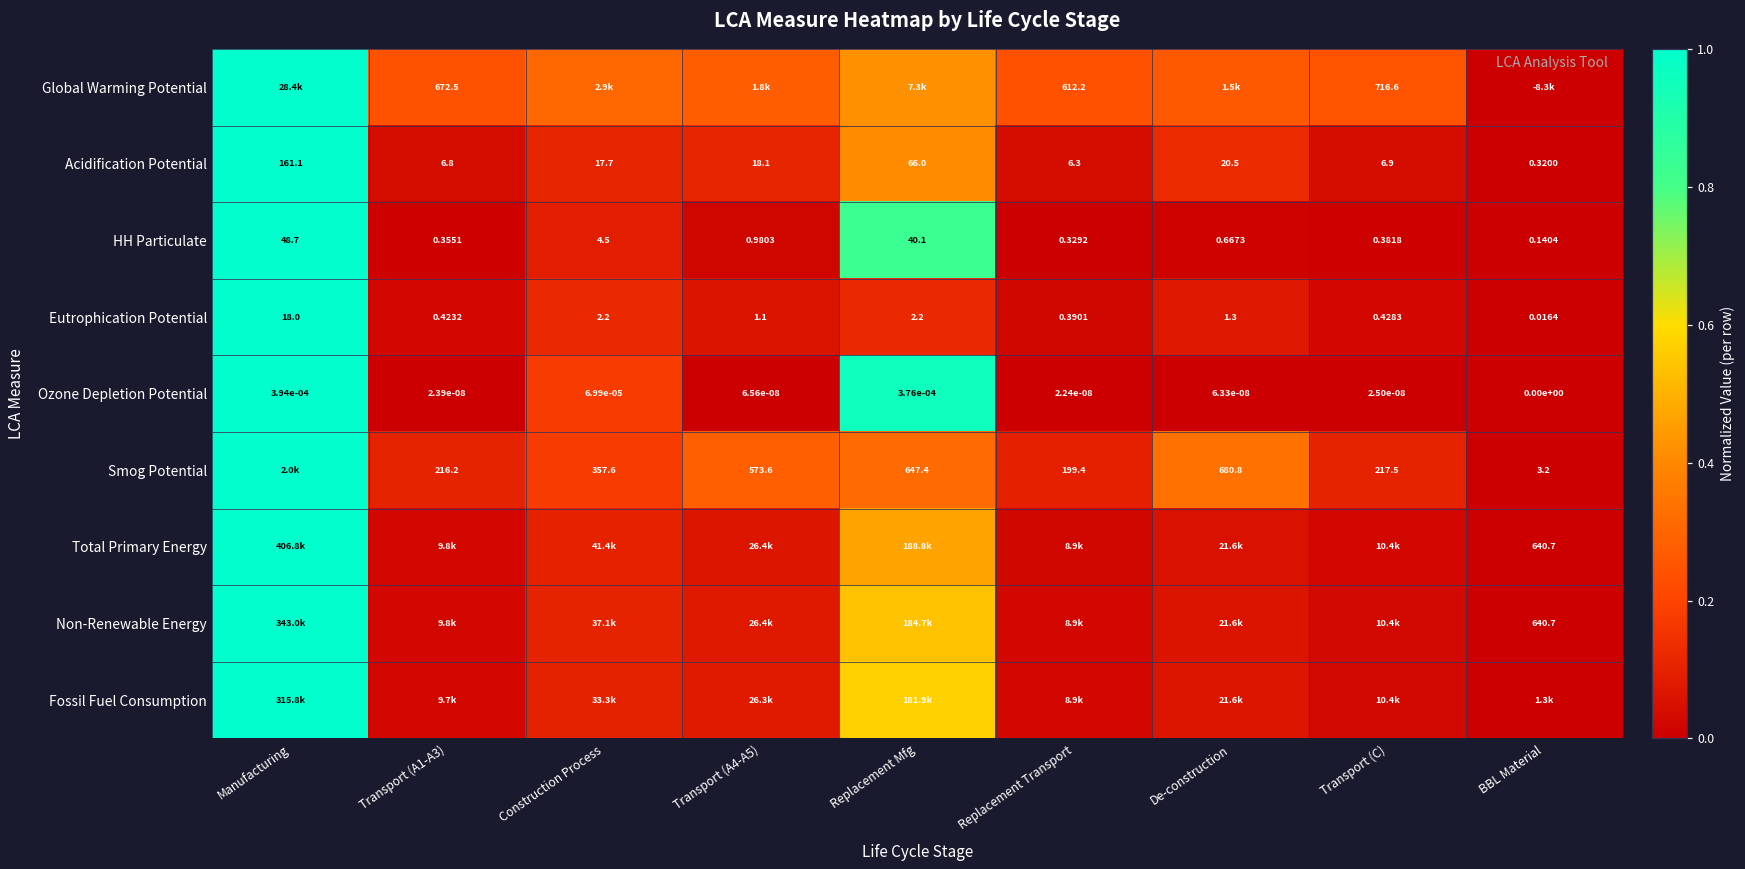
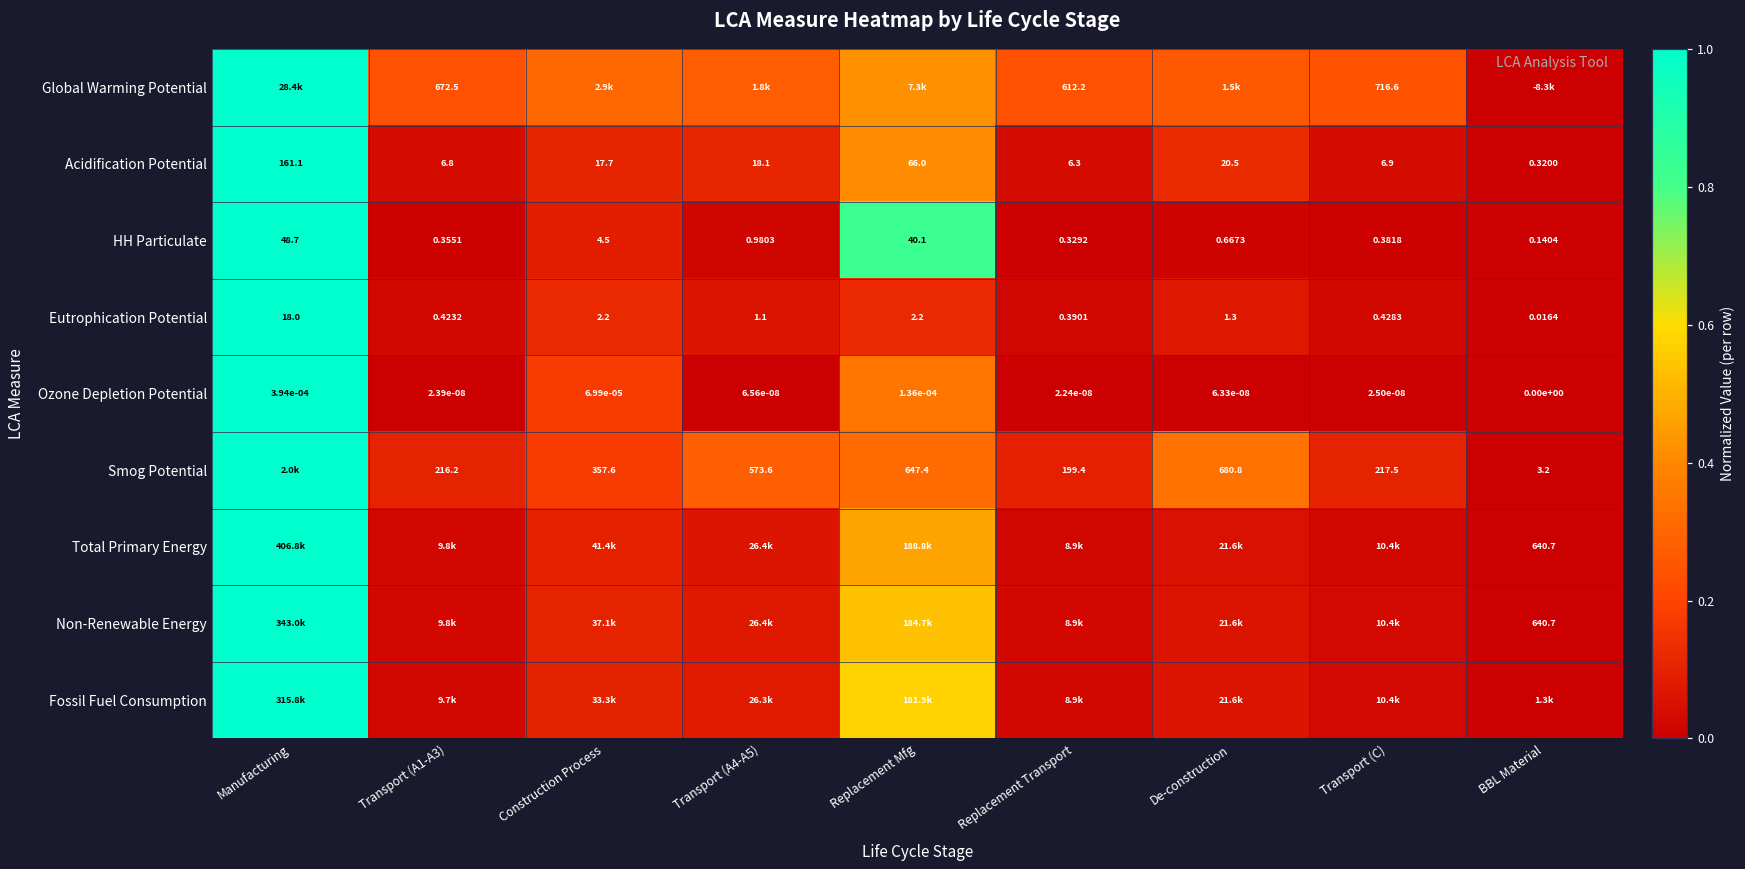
Ozone Depletion Potential, Replacement Mfg: 3.76e-04 -> 1.36e-04
